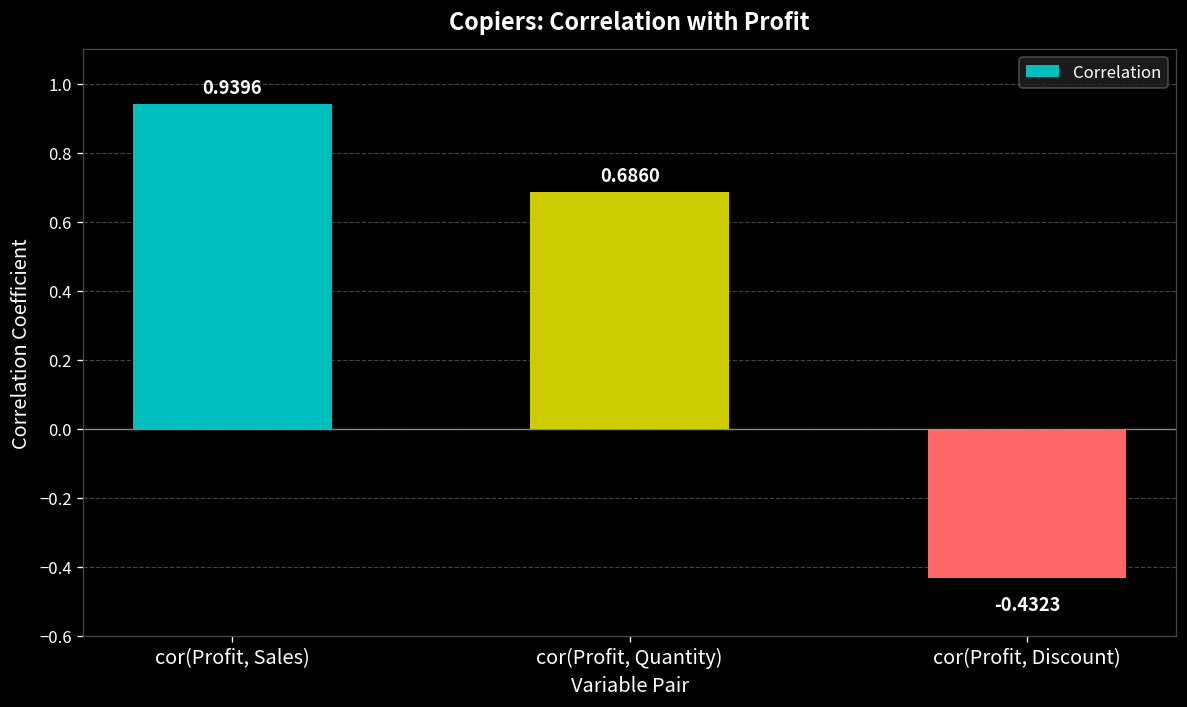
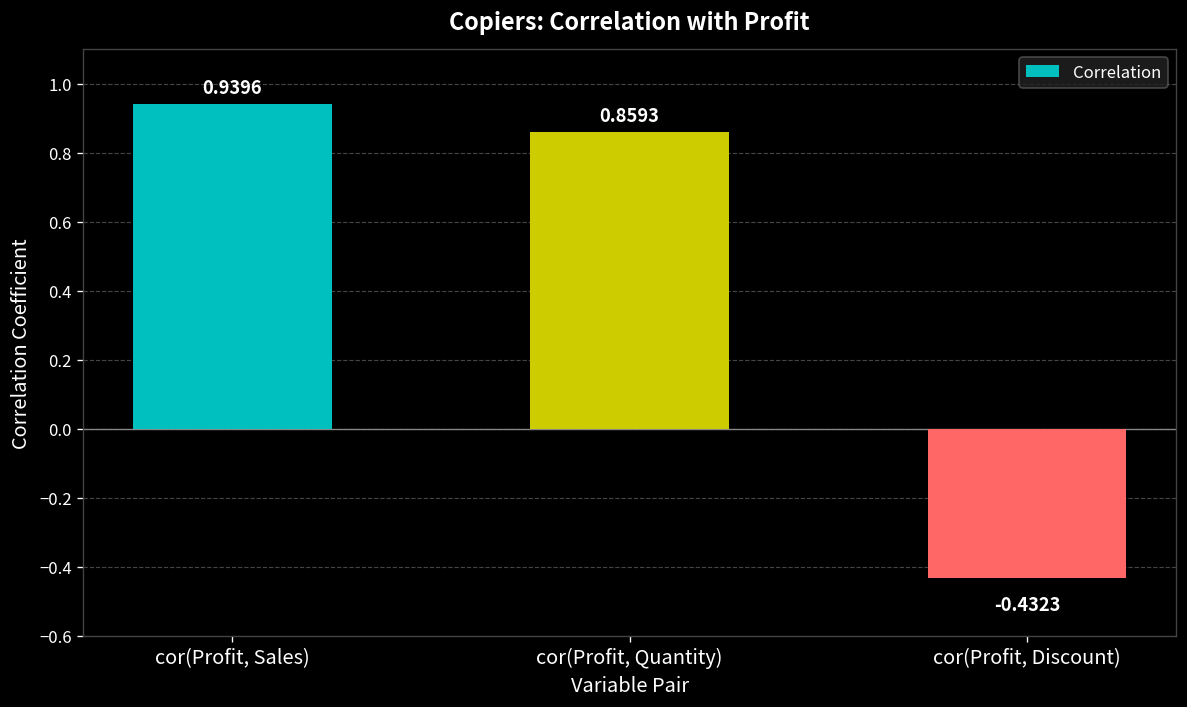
cor(Profit, Quantity): 0.6860 -> 0.8593
